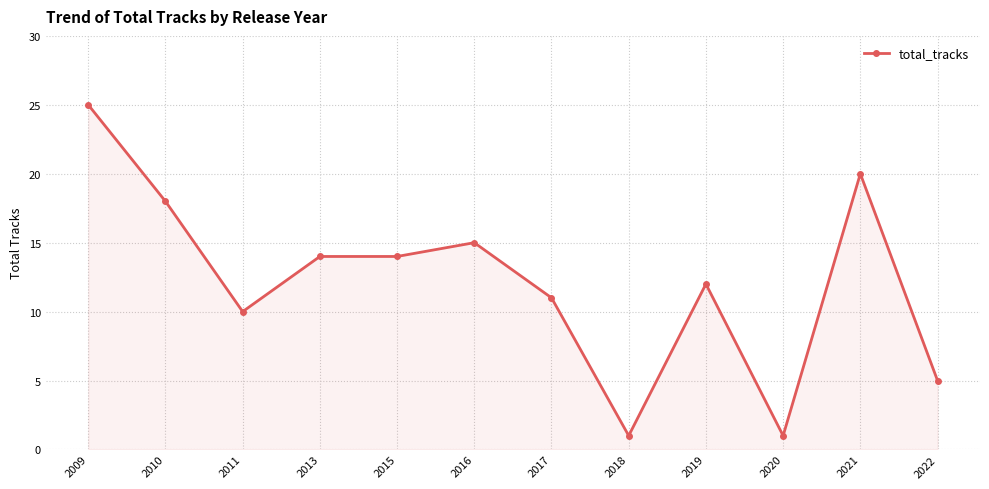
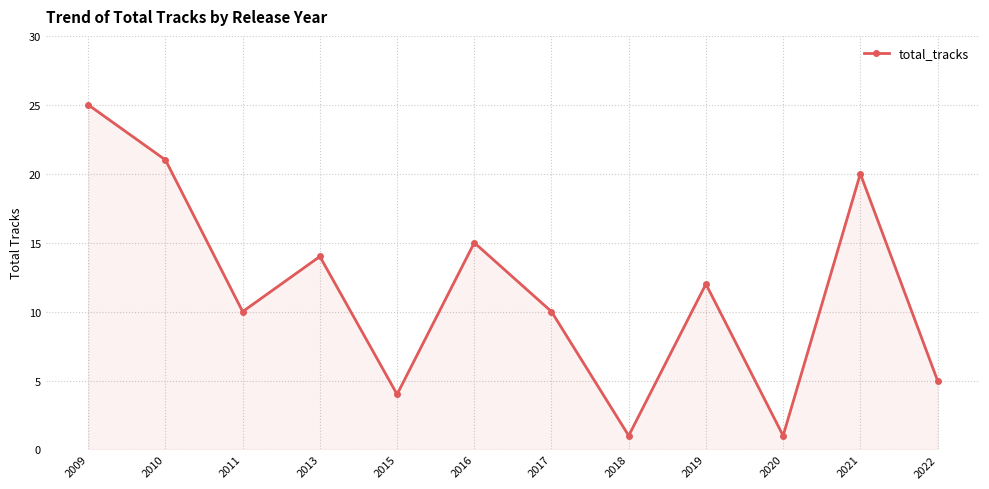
2010: 18 -> 21
2015: 14 -> 4
2017: 11 -> 10
